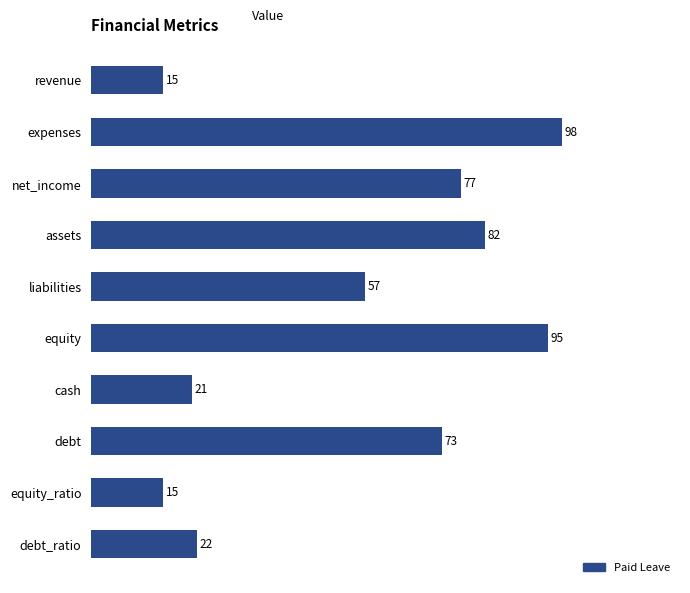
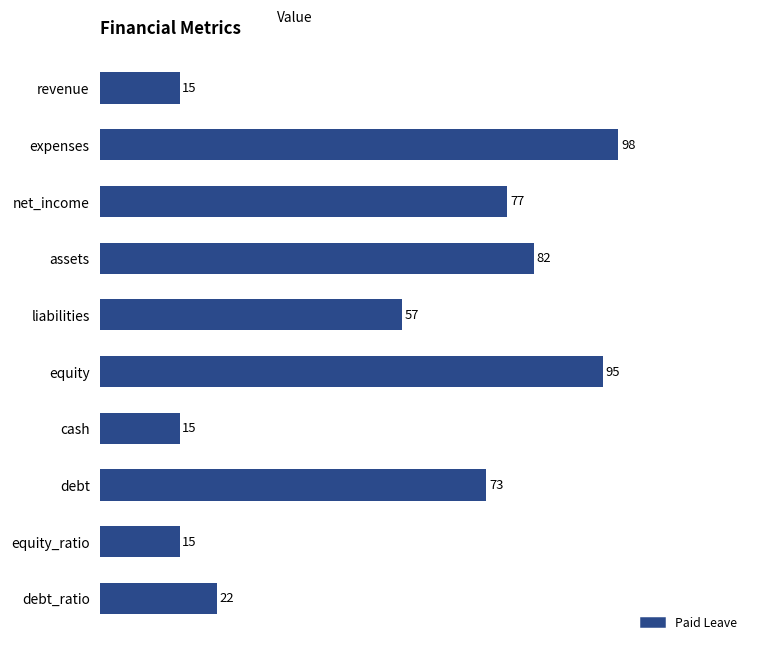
cash: 21 -> 15
